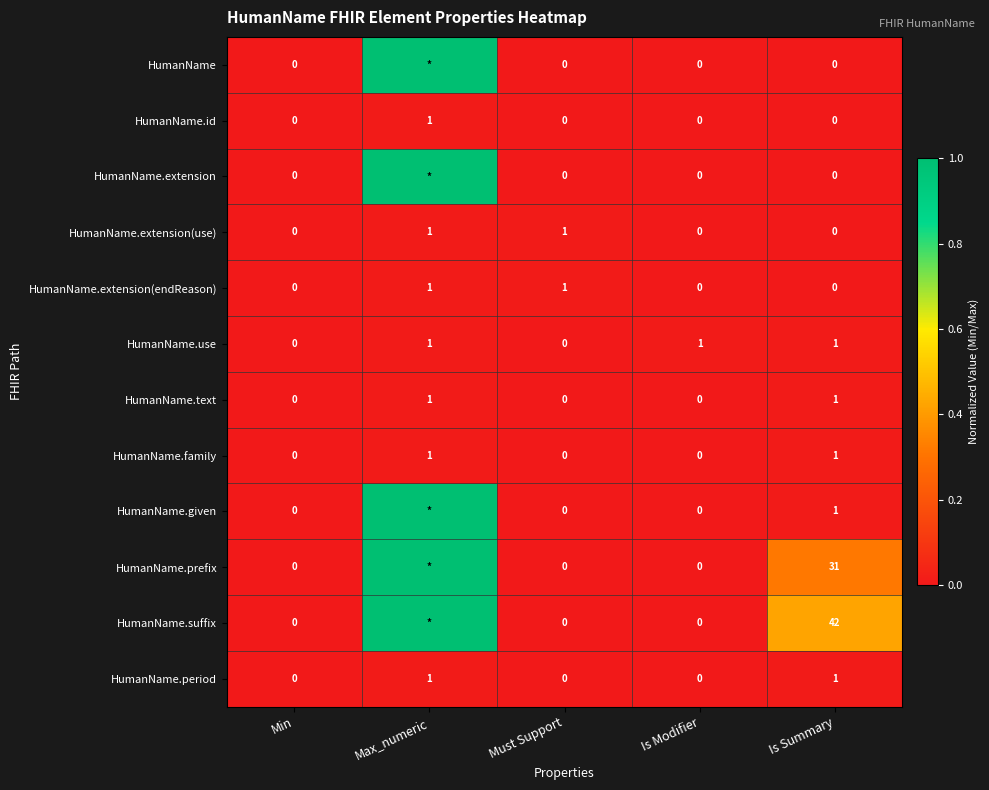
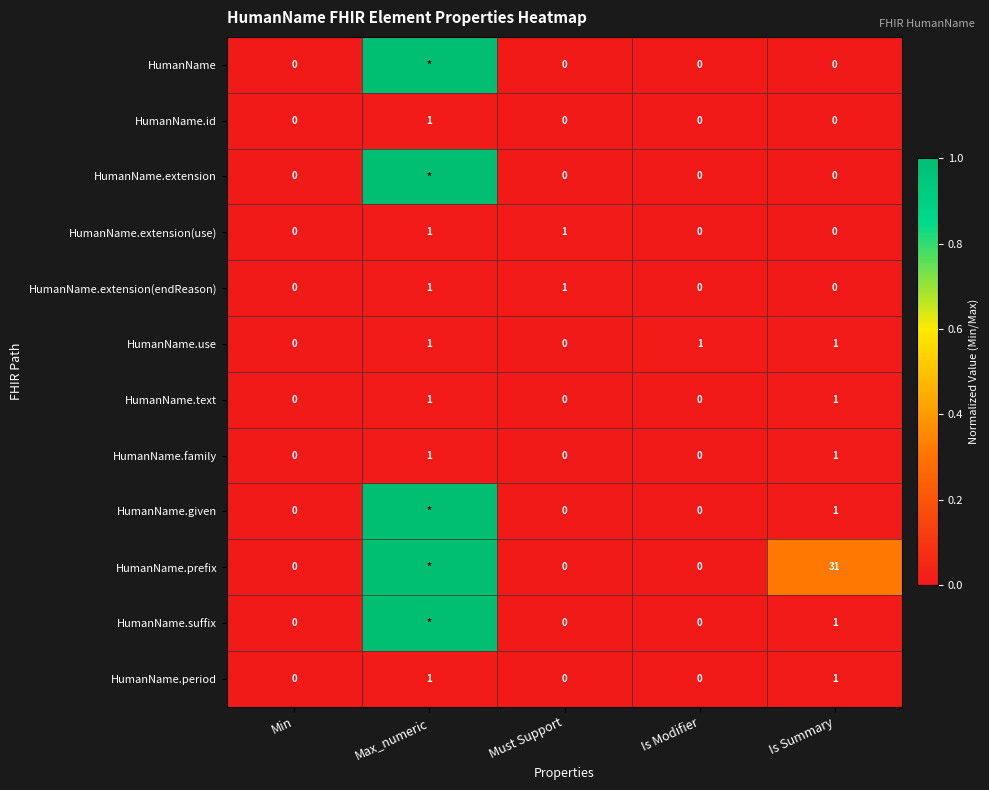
HumanName.suffix, Is Summary: 42 -> 1
